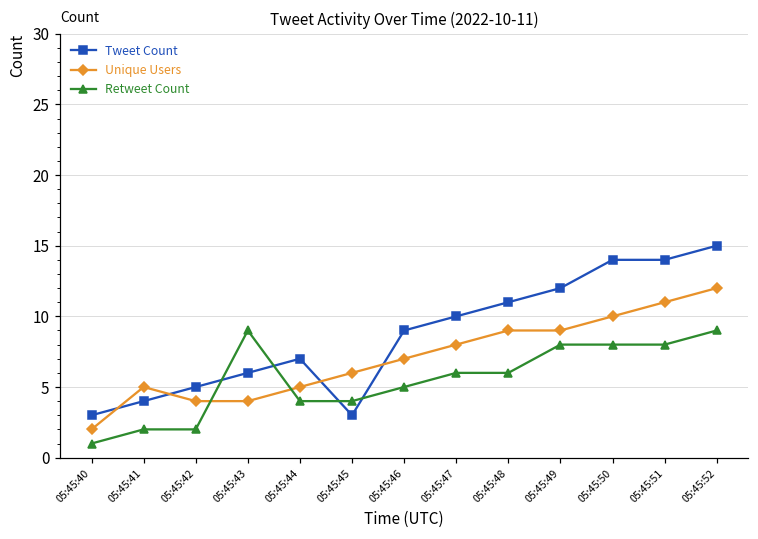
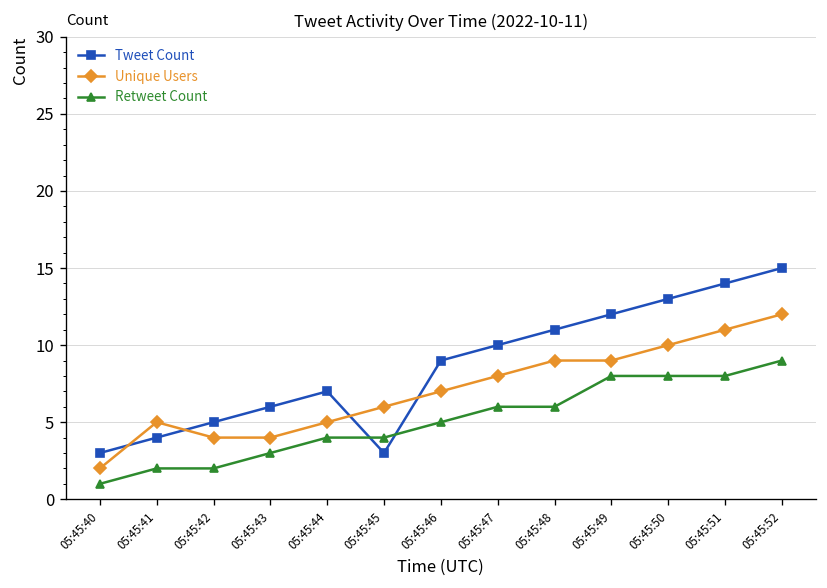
Retweet Count, 05:45:43: 9 -> 3
Tweet Count, 05:45:50: 14 -> 13
